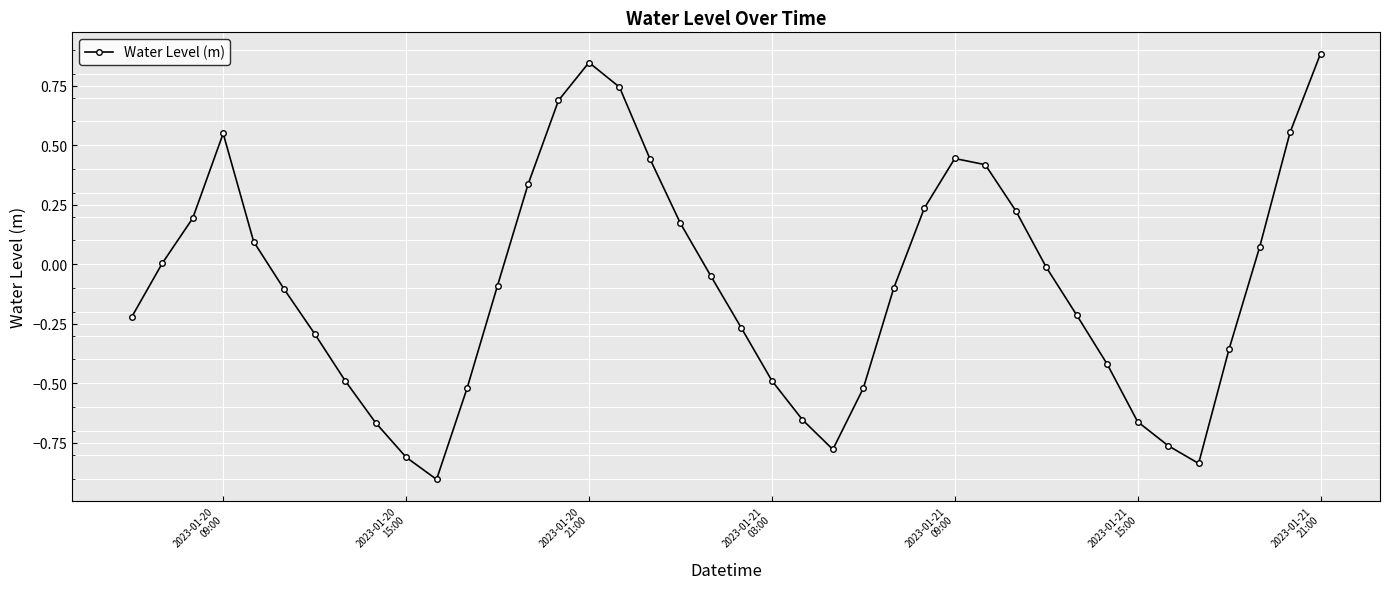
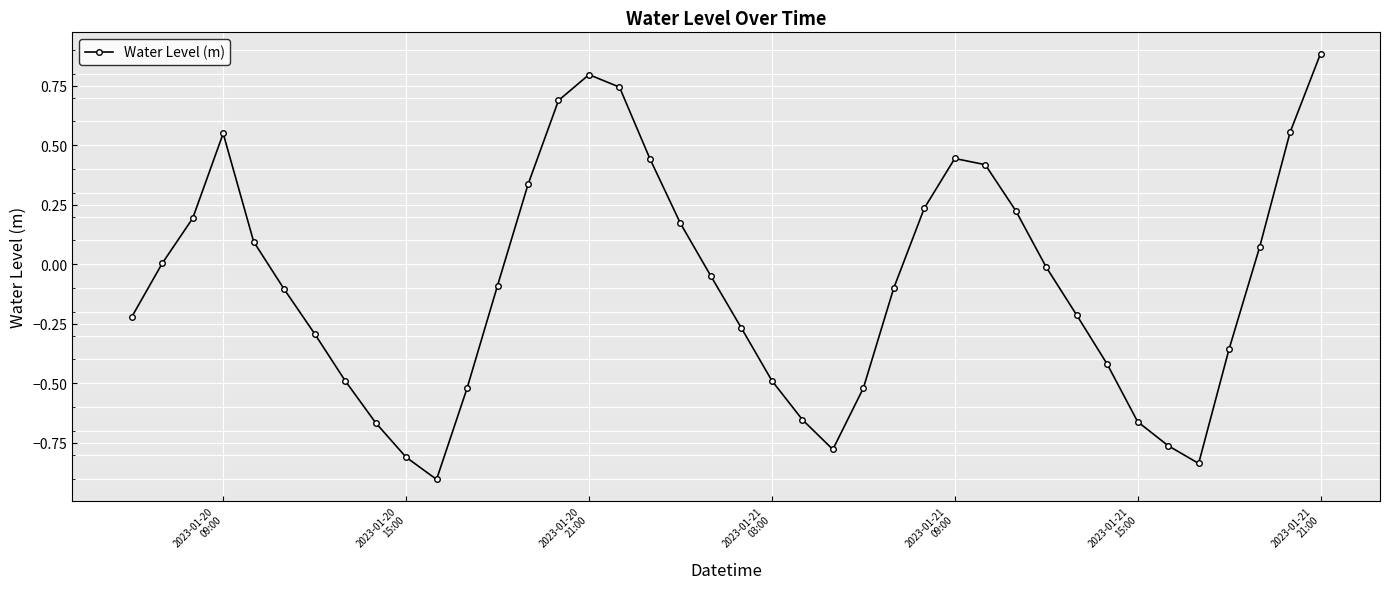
2023-01-20 21:00: 0.85 -> 0.80
